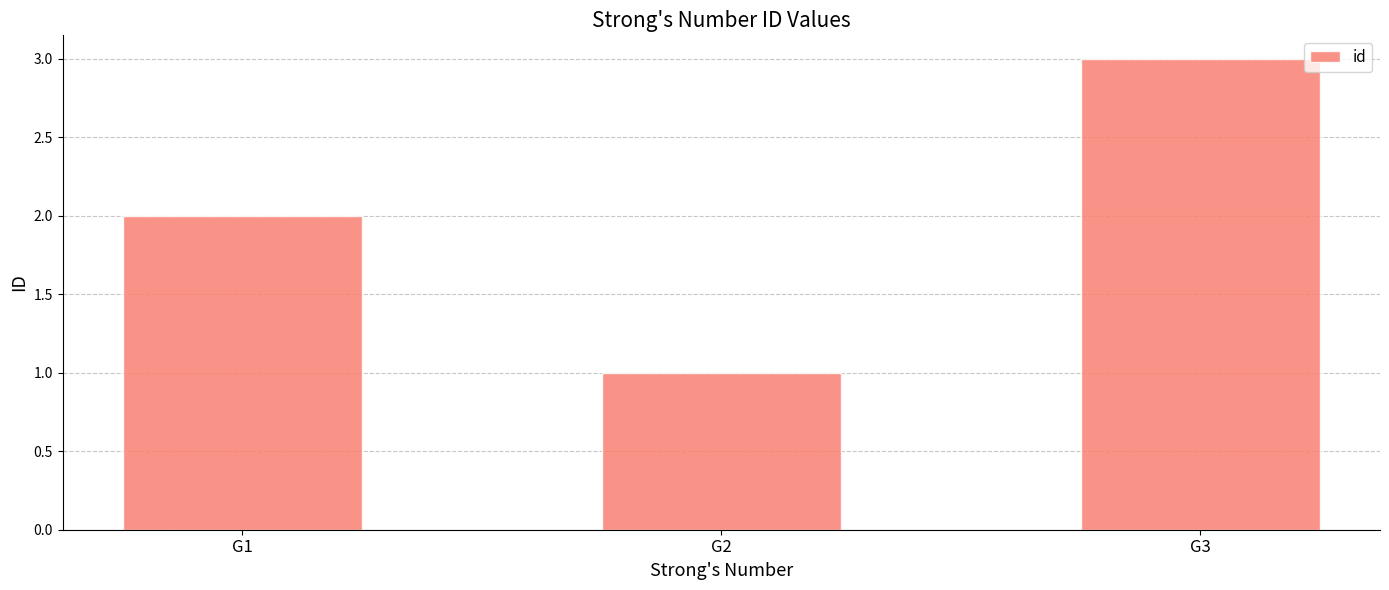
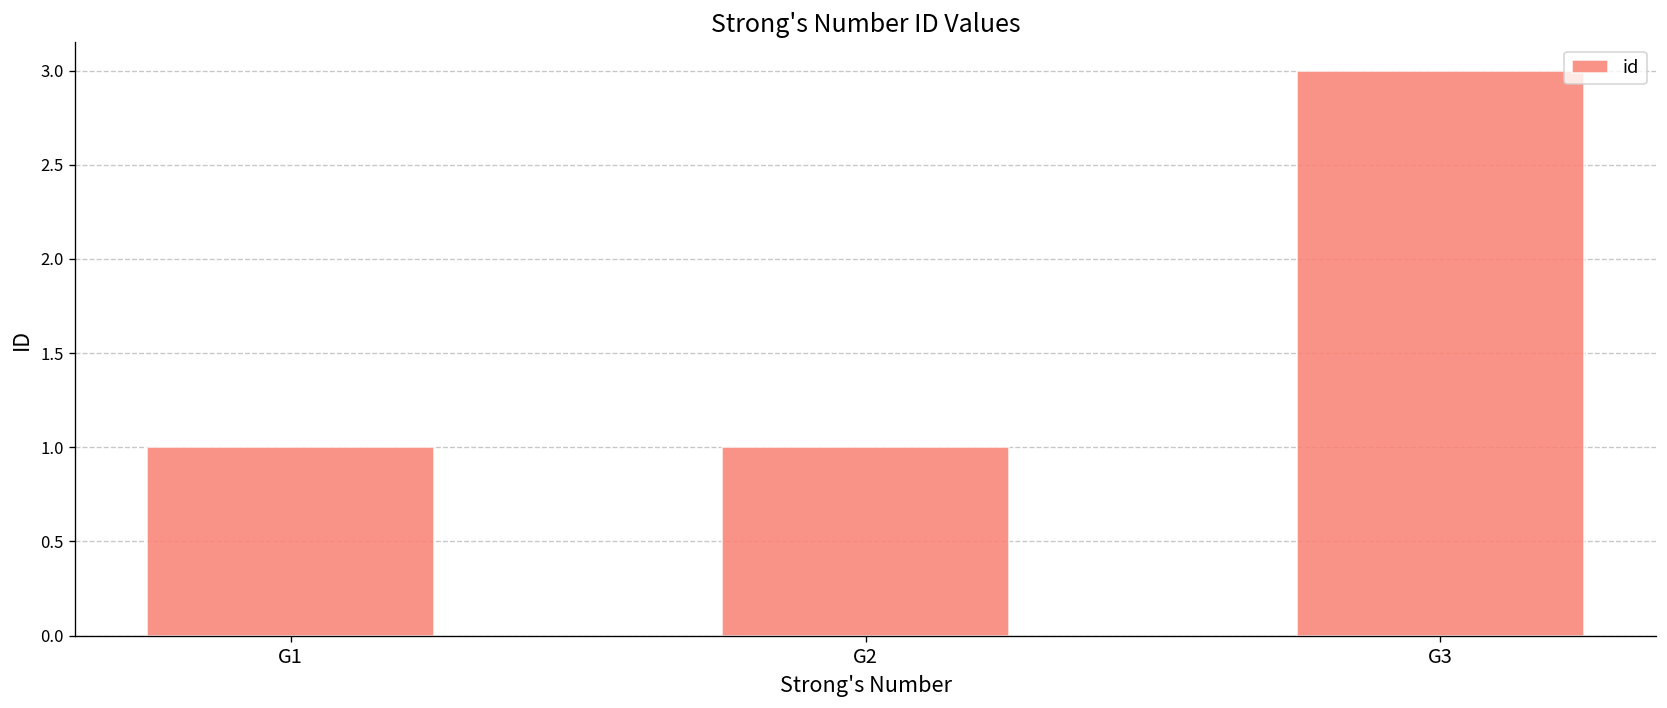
G1: 2 -> 1
